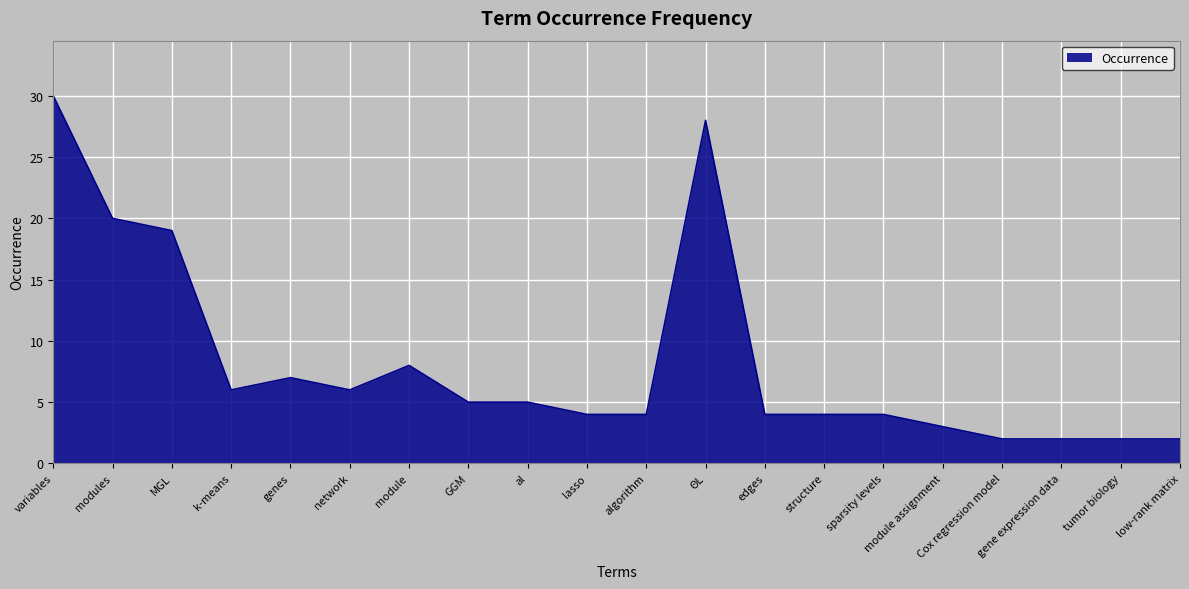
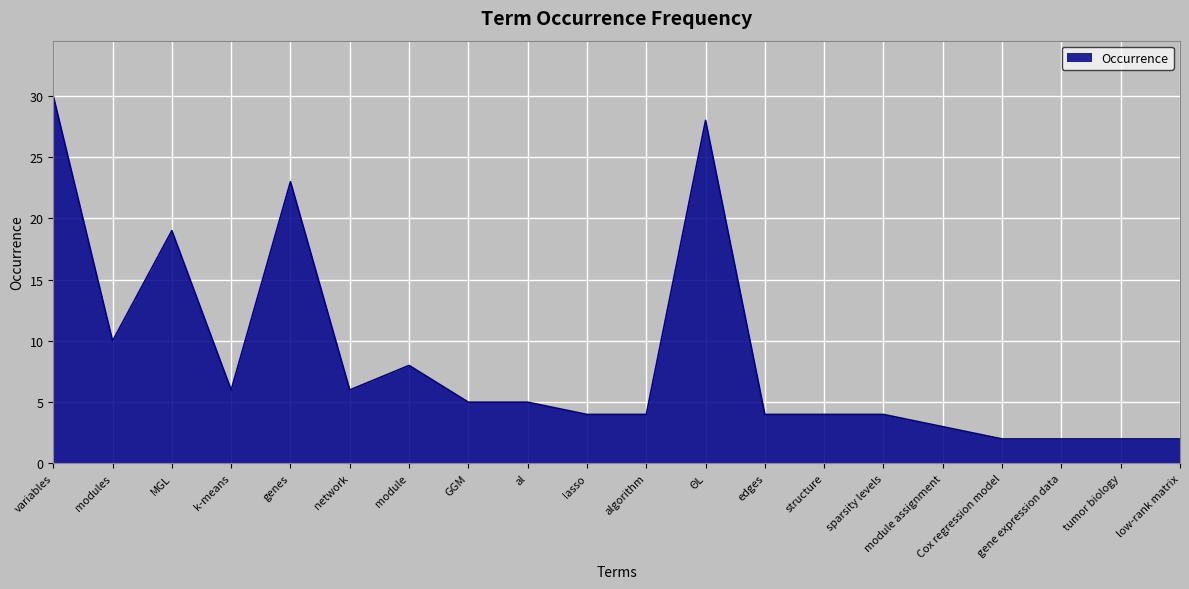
modules: 20 -> 10
genes: 7 -> 23
